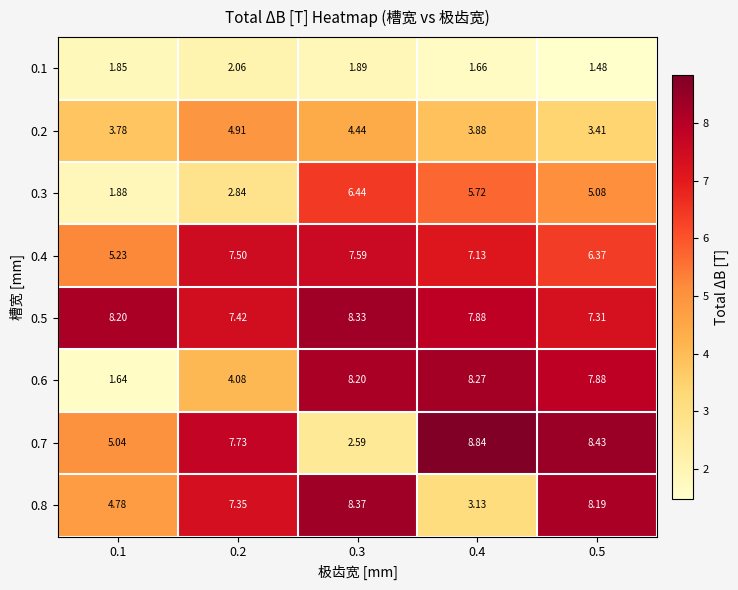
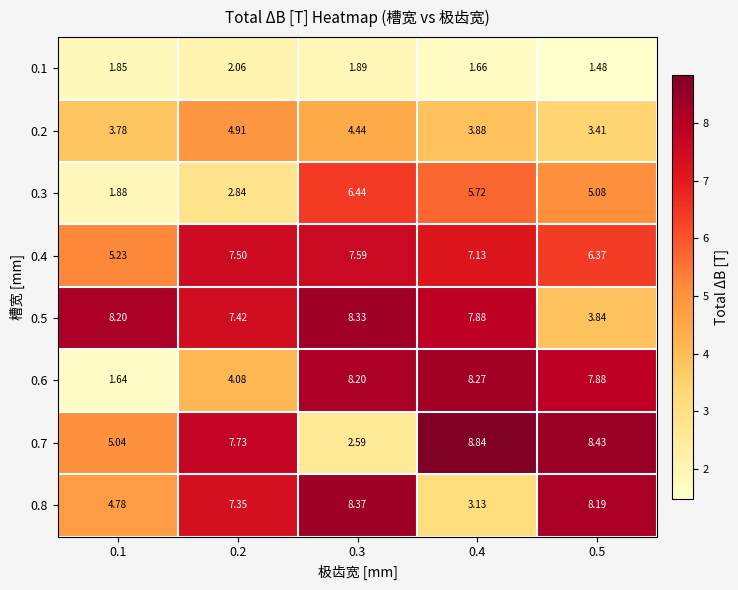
0.5, 0.5: 7.31 -> 3.84
